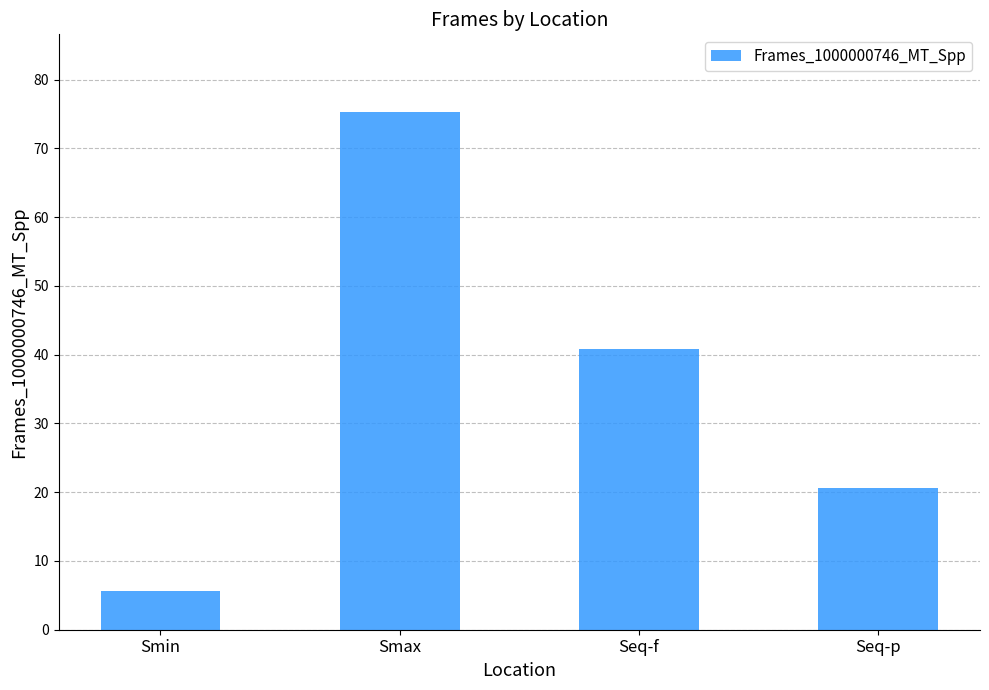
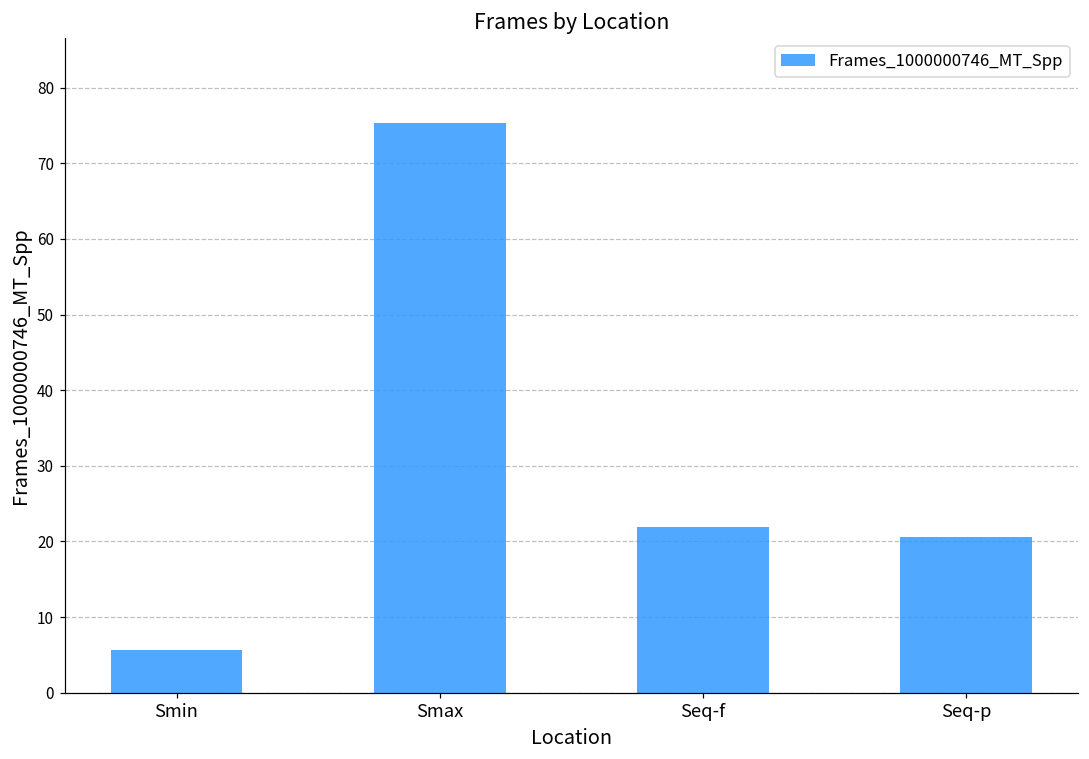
Seq-f: 41 -> 22
